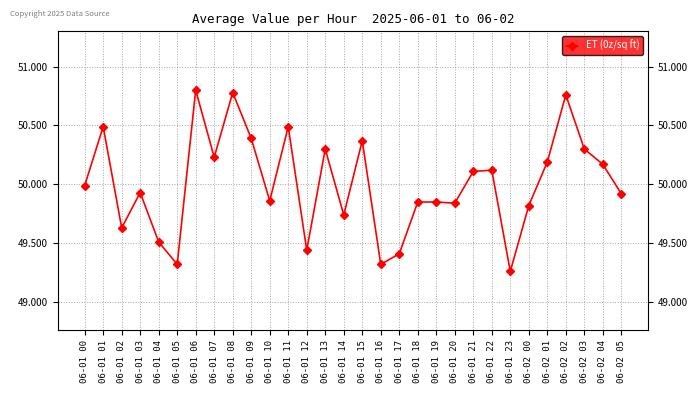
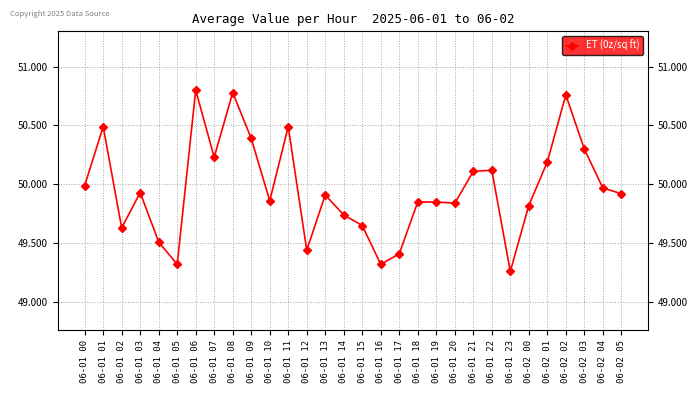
06-01 13: 50.30 -> 49.91
06-01 15: 50.37 -> 49.65
06-02 04: 50.17 -> 49.97
